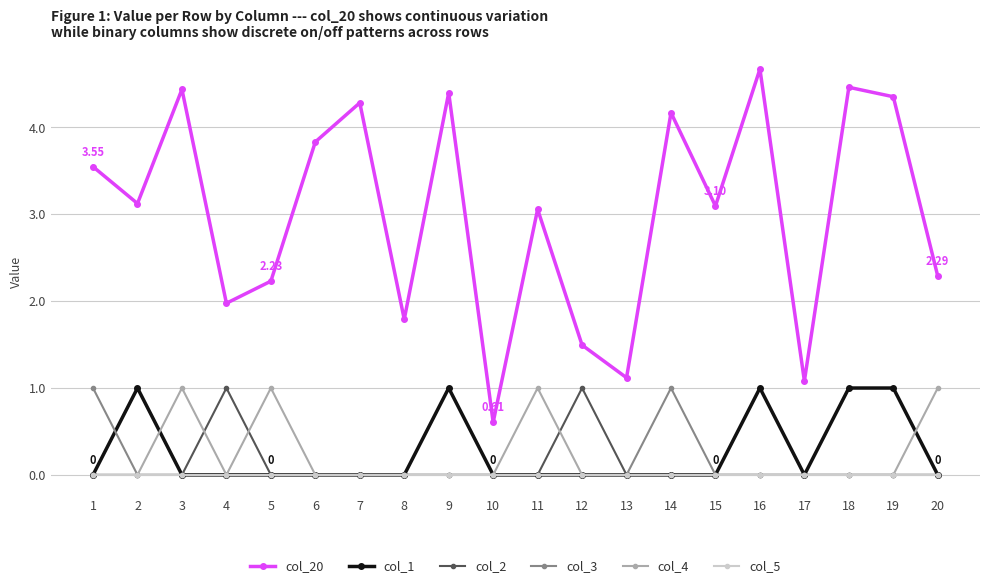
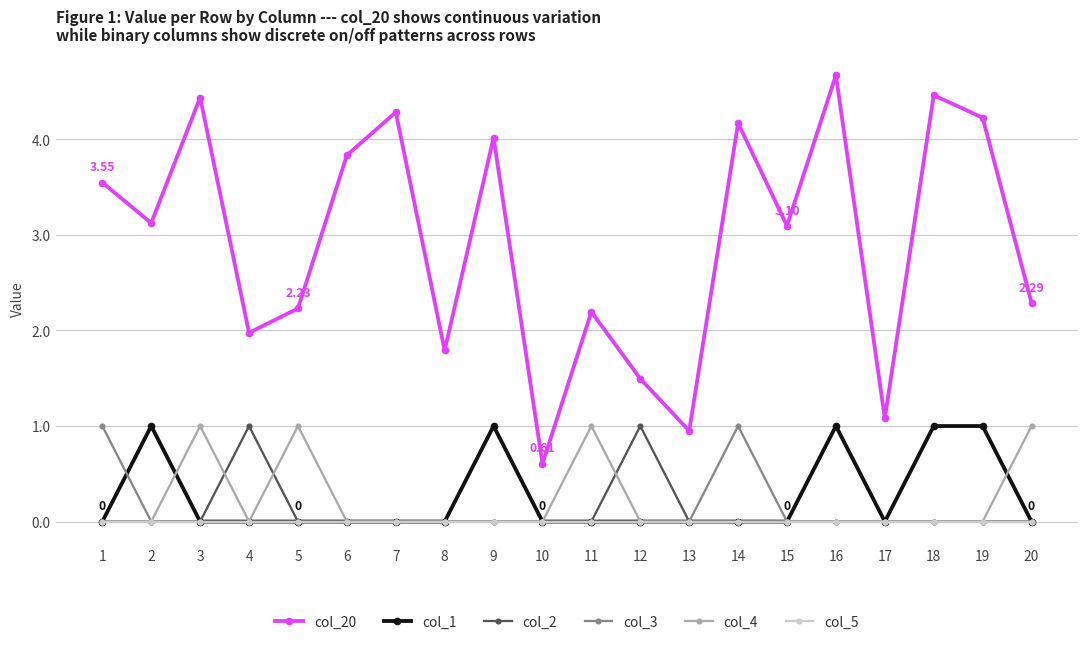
col_20, 9: 4.4 -> 4.0
col_20, 11: 3.1 -> 2.2
col_20, 13: 1.1 -> 1.0
col_20, 19: 4.4 -> 4.2
